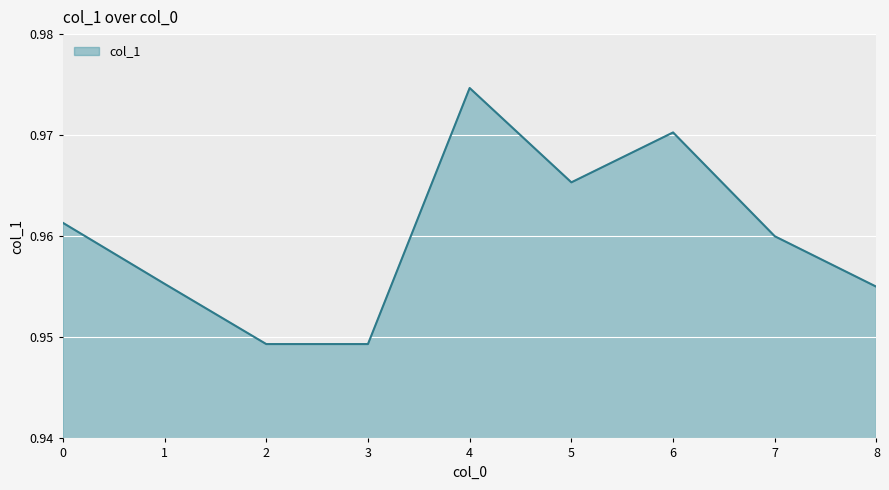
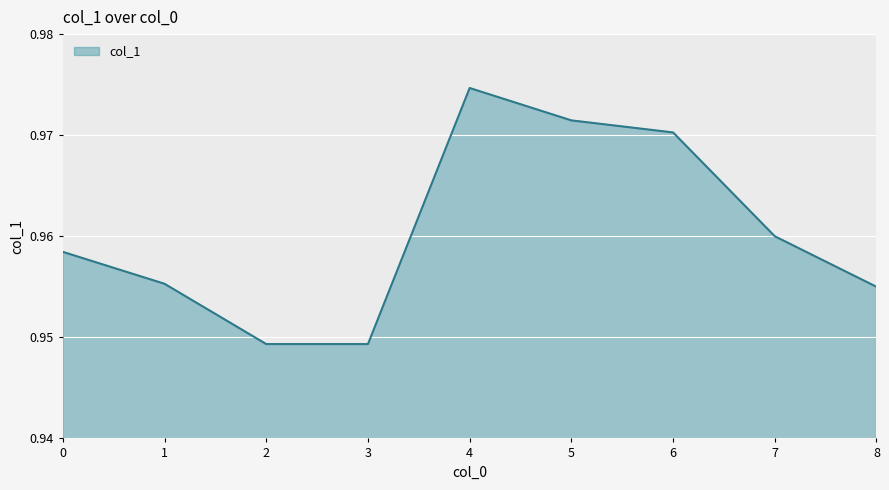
0: 0.9613 -> 0.9585
5: 0.9653 -> 0.9715
